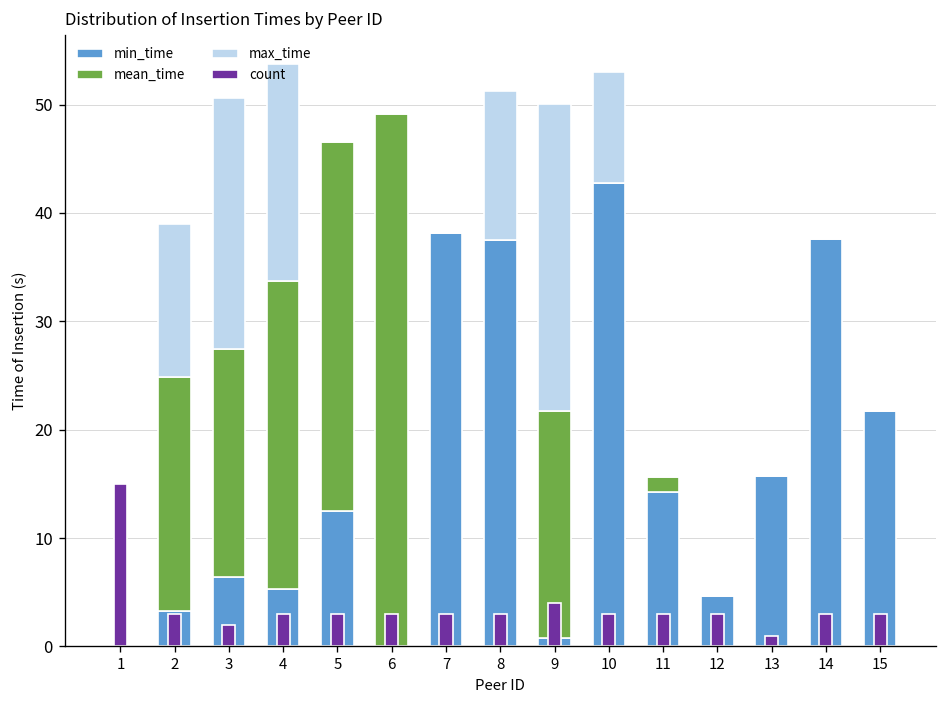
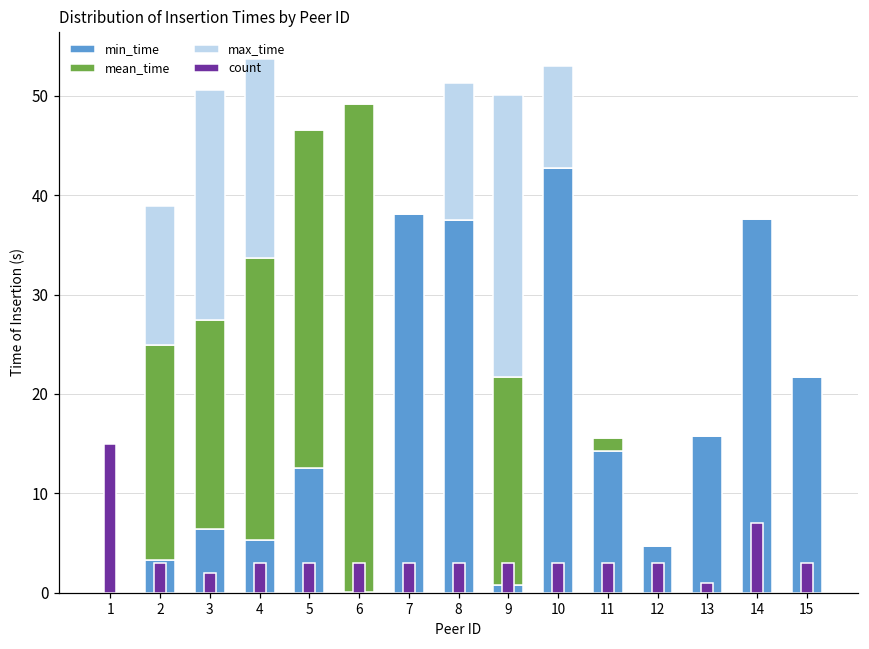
count, 9: 4 -> 3
count, 14: 3 -> 7
